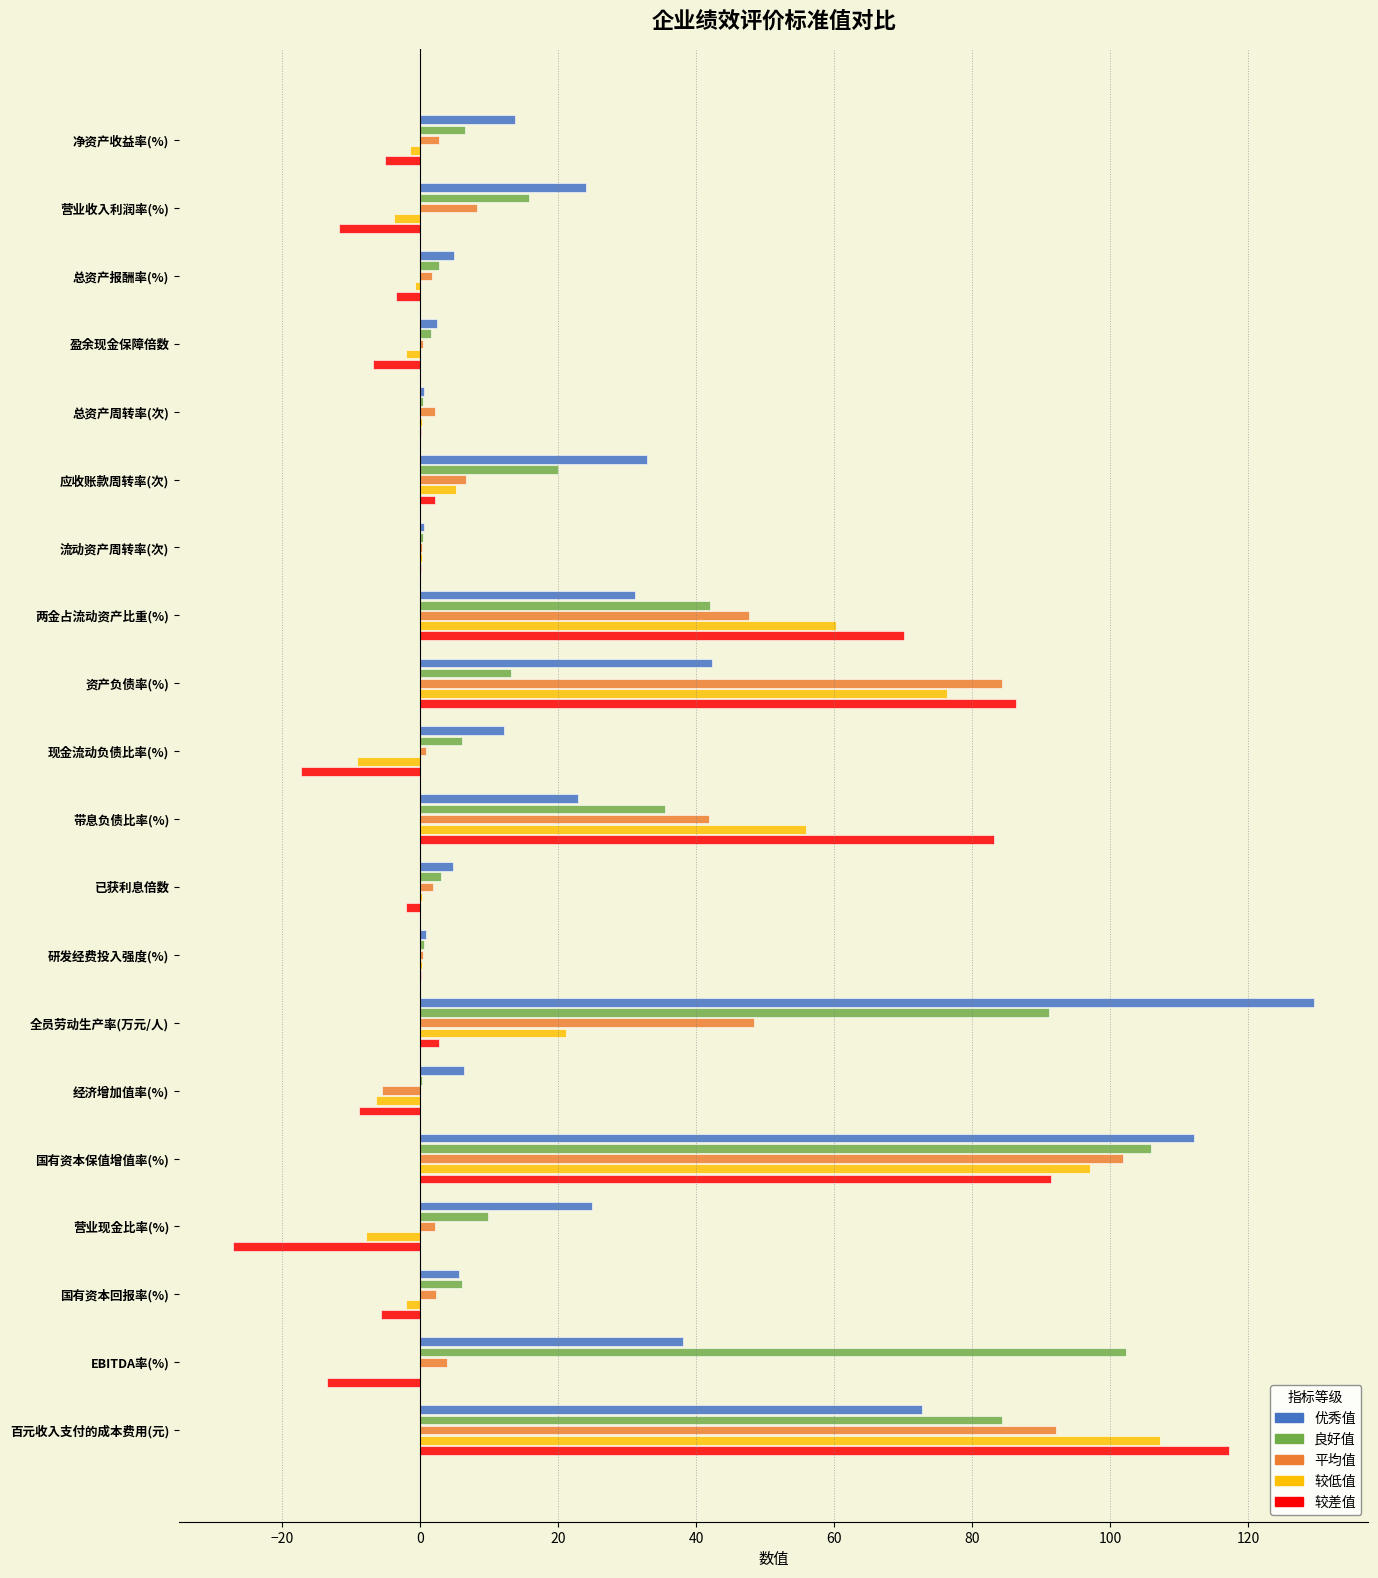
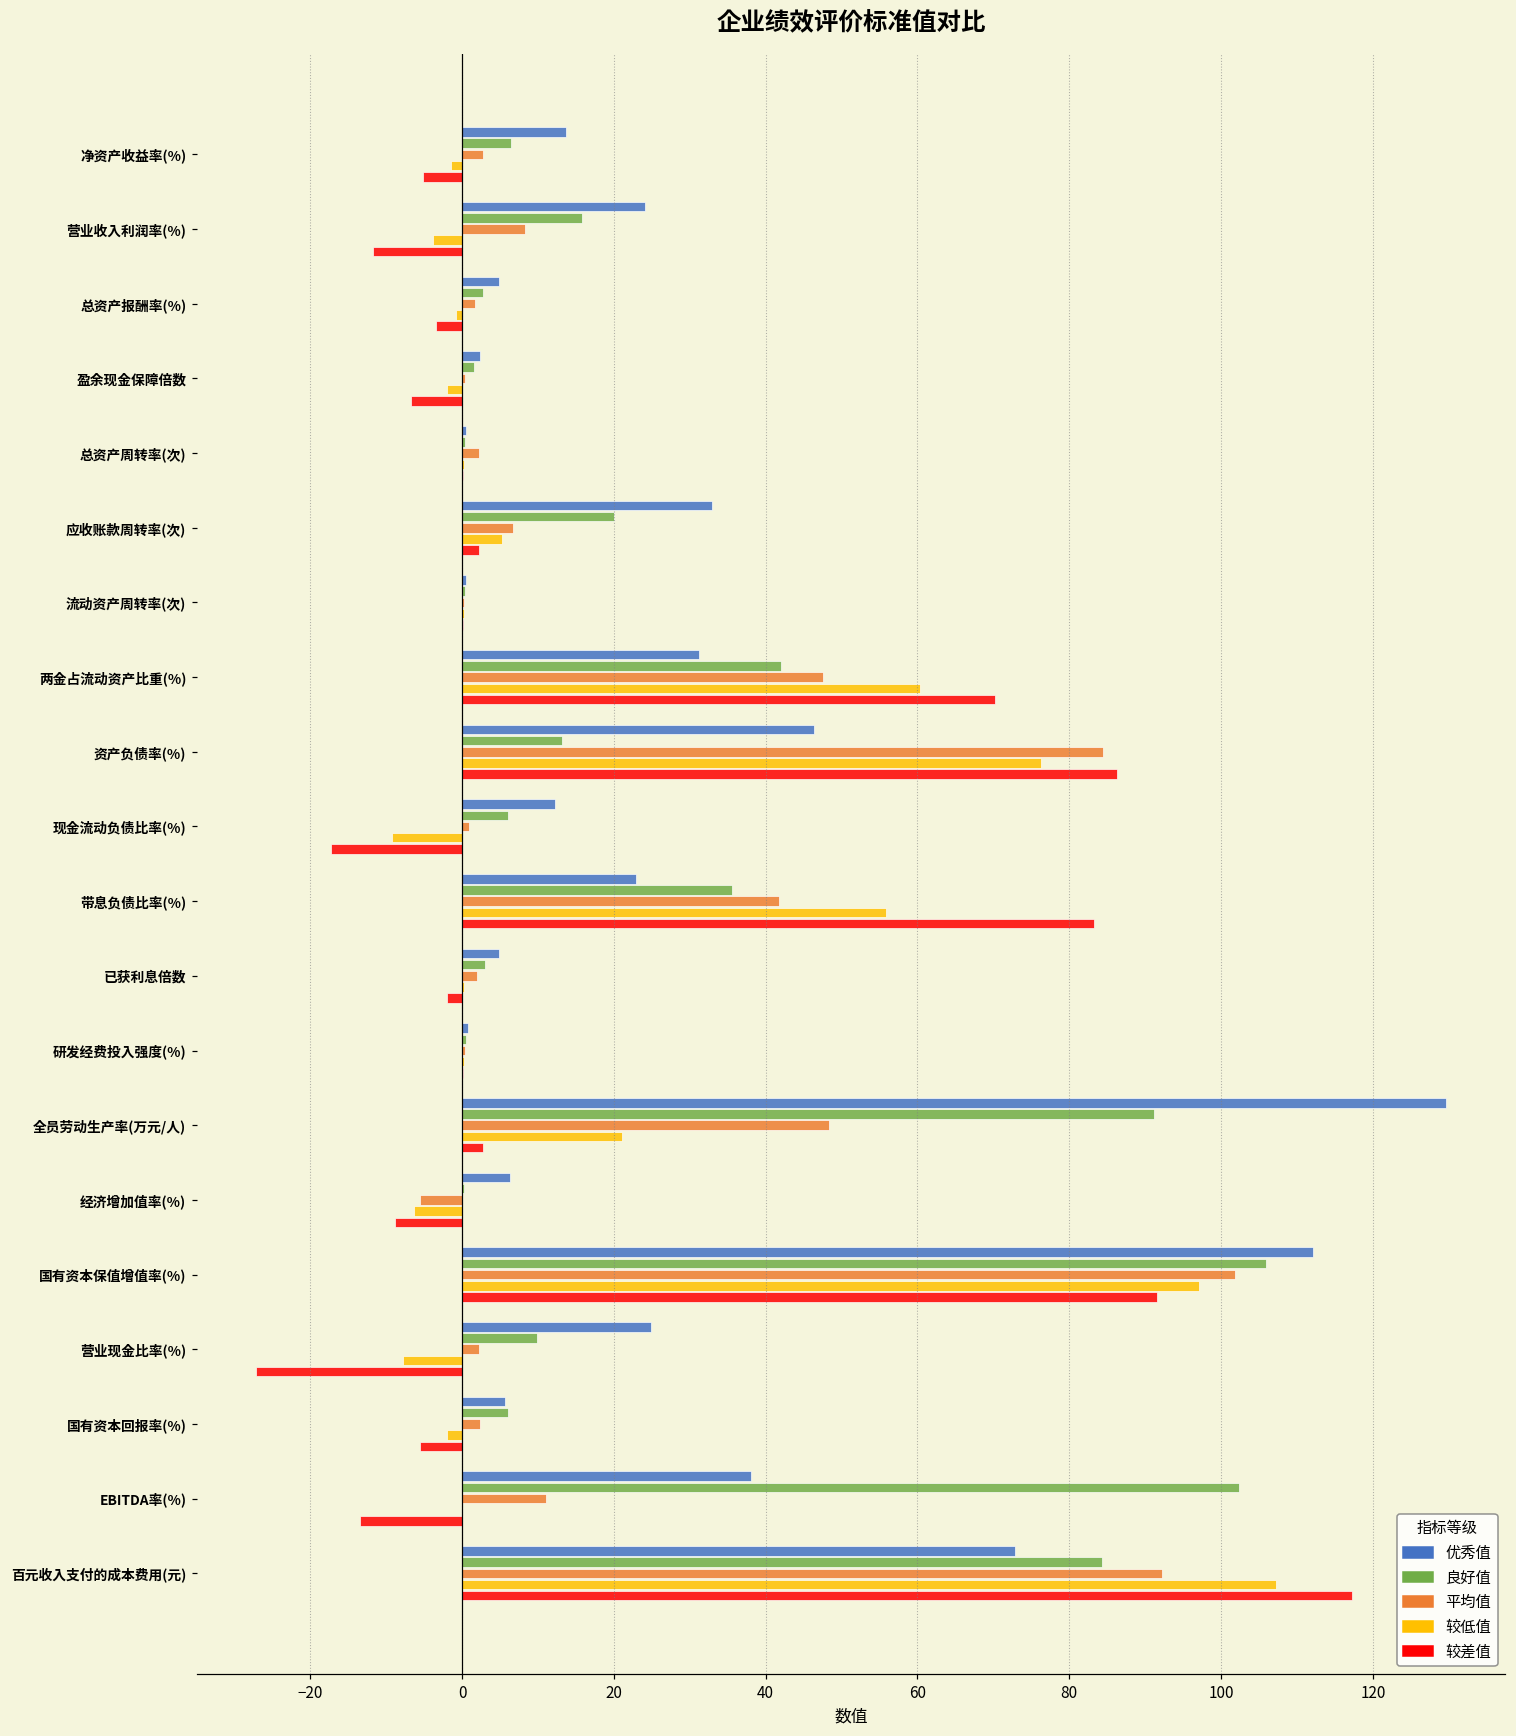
优秀值, 资产负债率(%): 42 -> 46
平均值, EBITDA率(%): 4 -> 11
